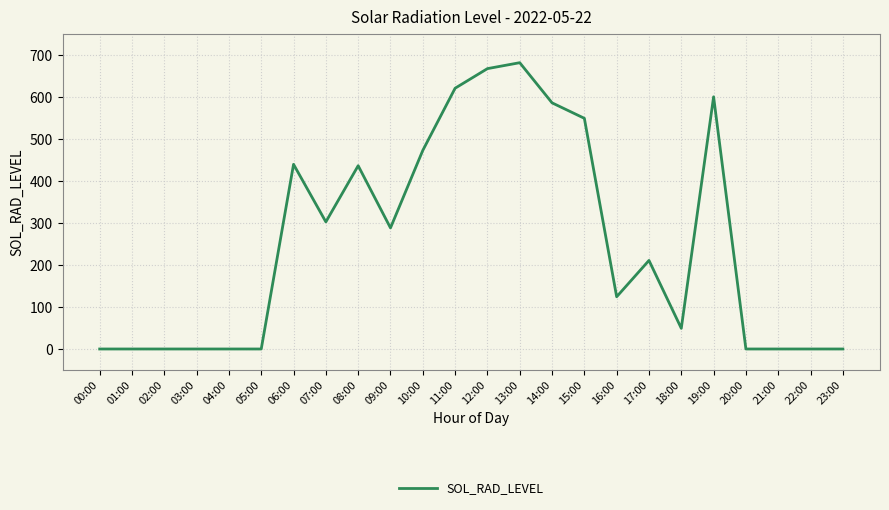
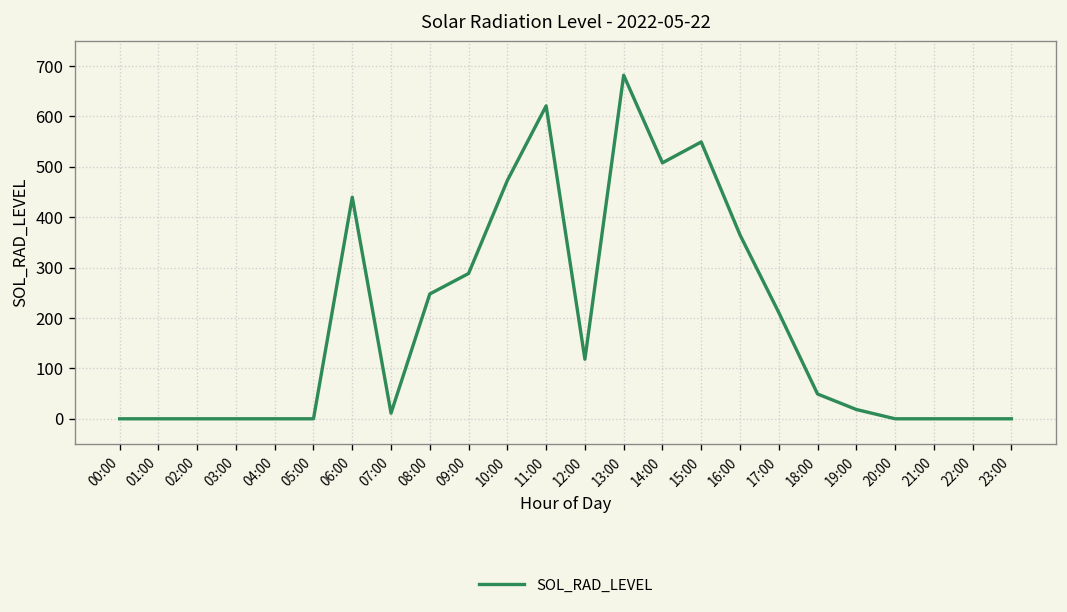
07:00: 300 -> 10
08:00: 440 -> 250
12:00: 670 -> 120
14:00: 590 -> 510
16:00: 120 -> 370
19:00: 600 -> 20
